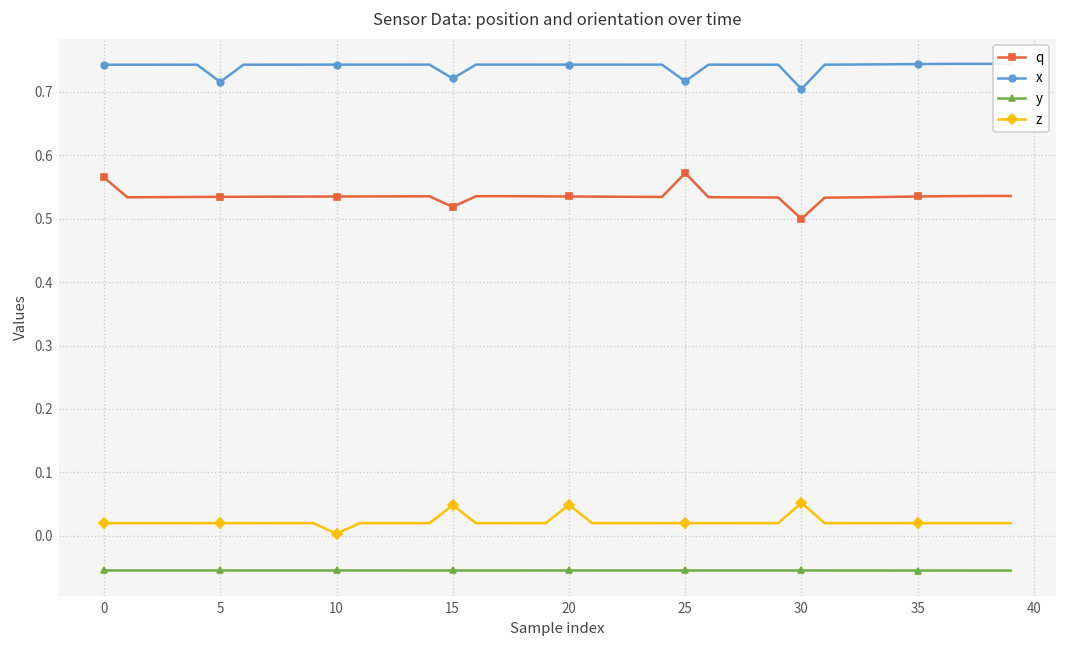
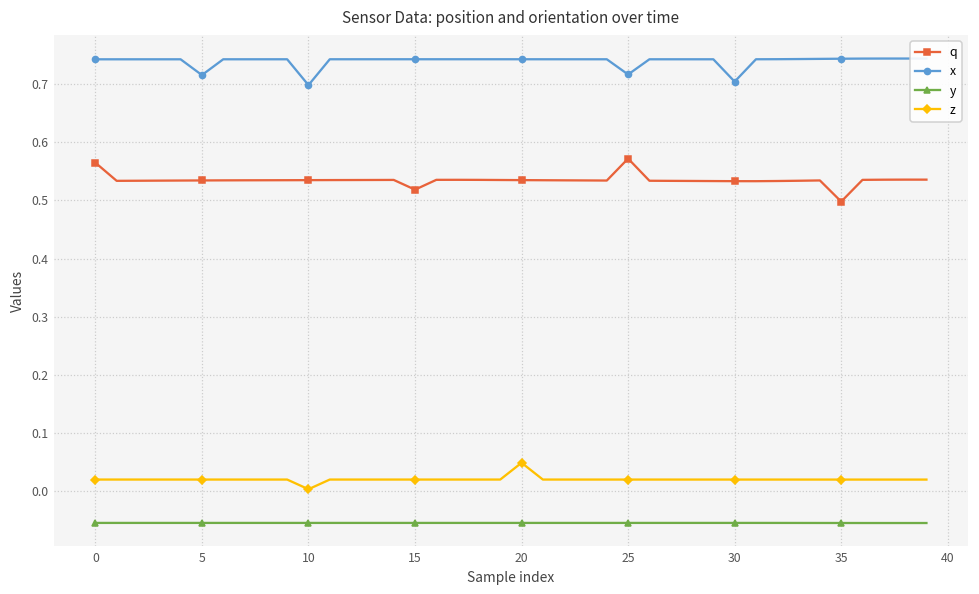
x, 10: 0.74 -> 0.70
x, 15: 0.72 -> 0.74
z, 15: 0.05 -> 0.02
q, 30: 0.50 -> 0.53
z, 30: 0.05 -> 0.02
q, 35: 0.54 -> 0.50
